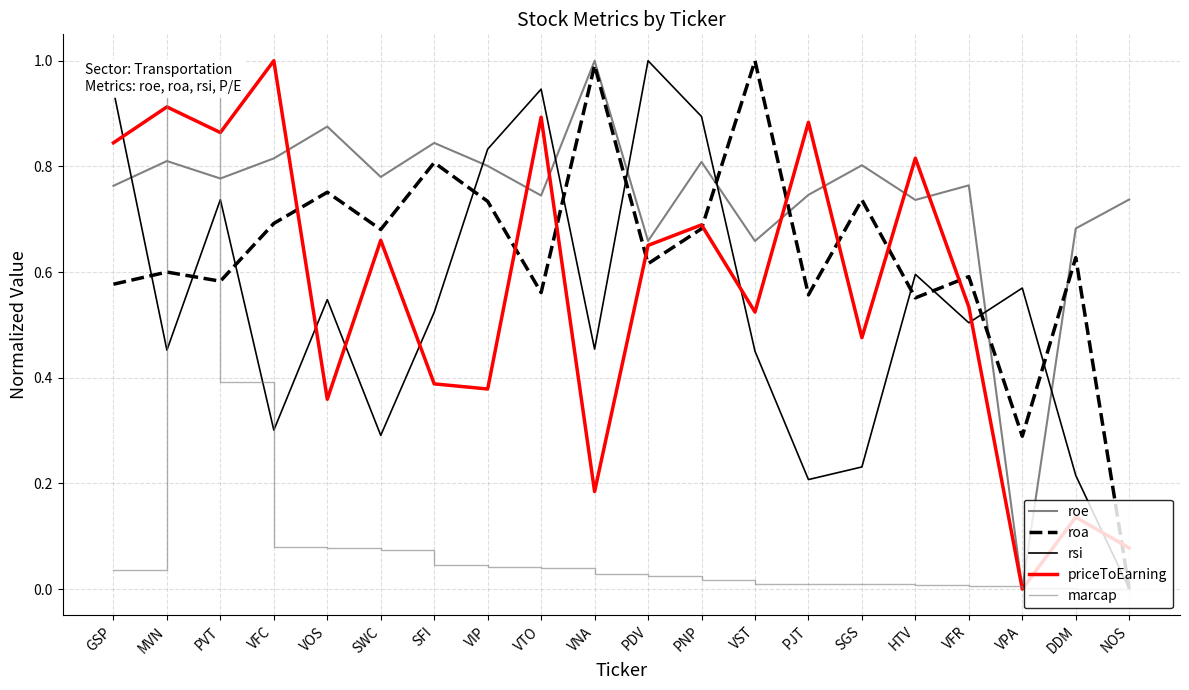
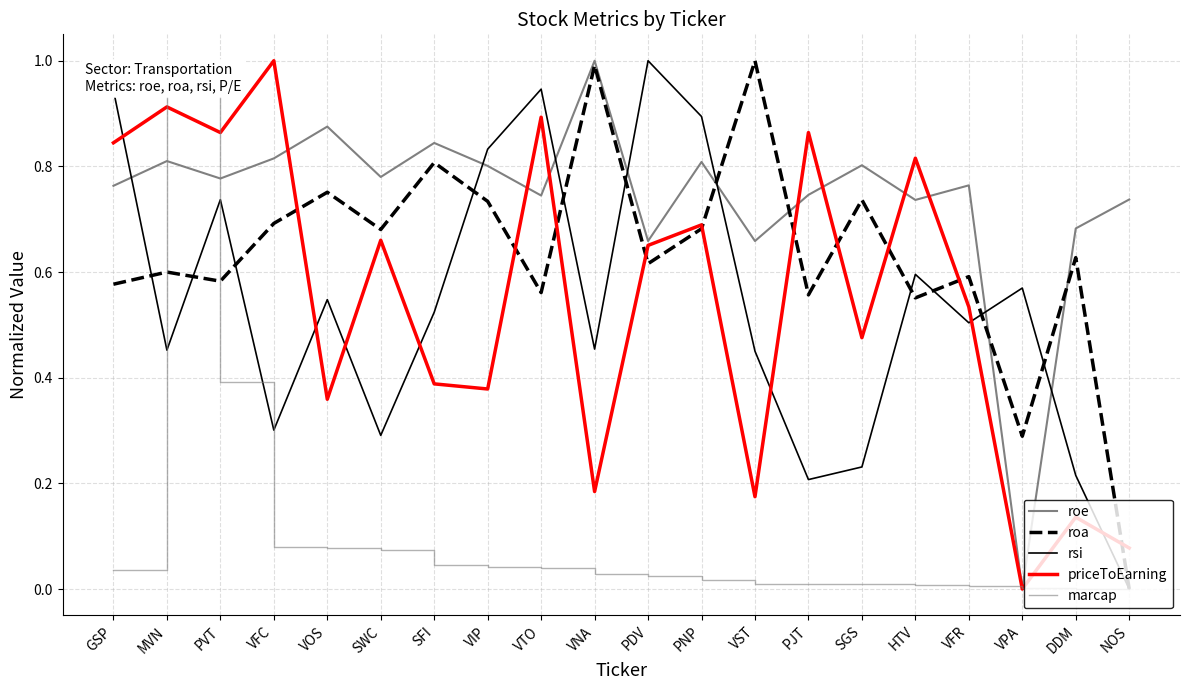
priceToEarning, VST: 0.52 -> 0.17
priceToEarning, PJT: 0.88 -> 0.86
